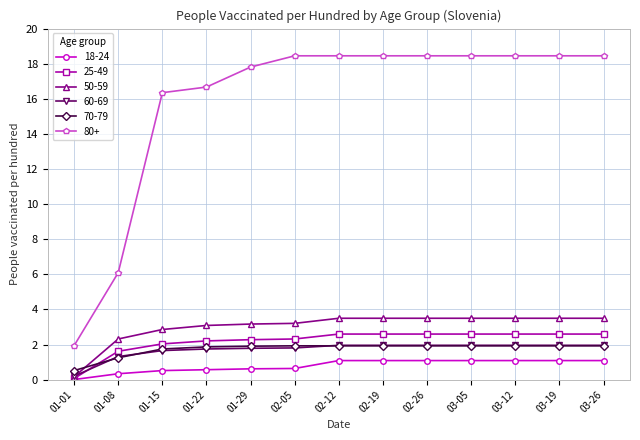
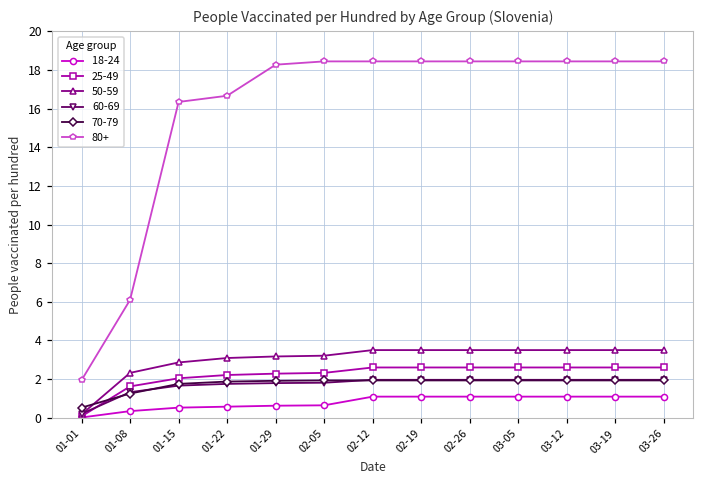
80+, 01-29: 17.8 -> 18.3
